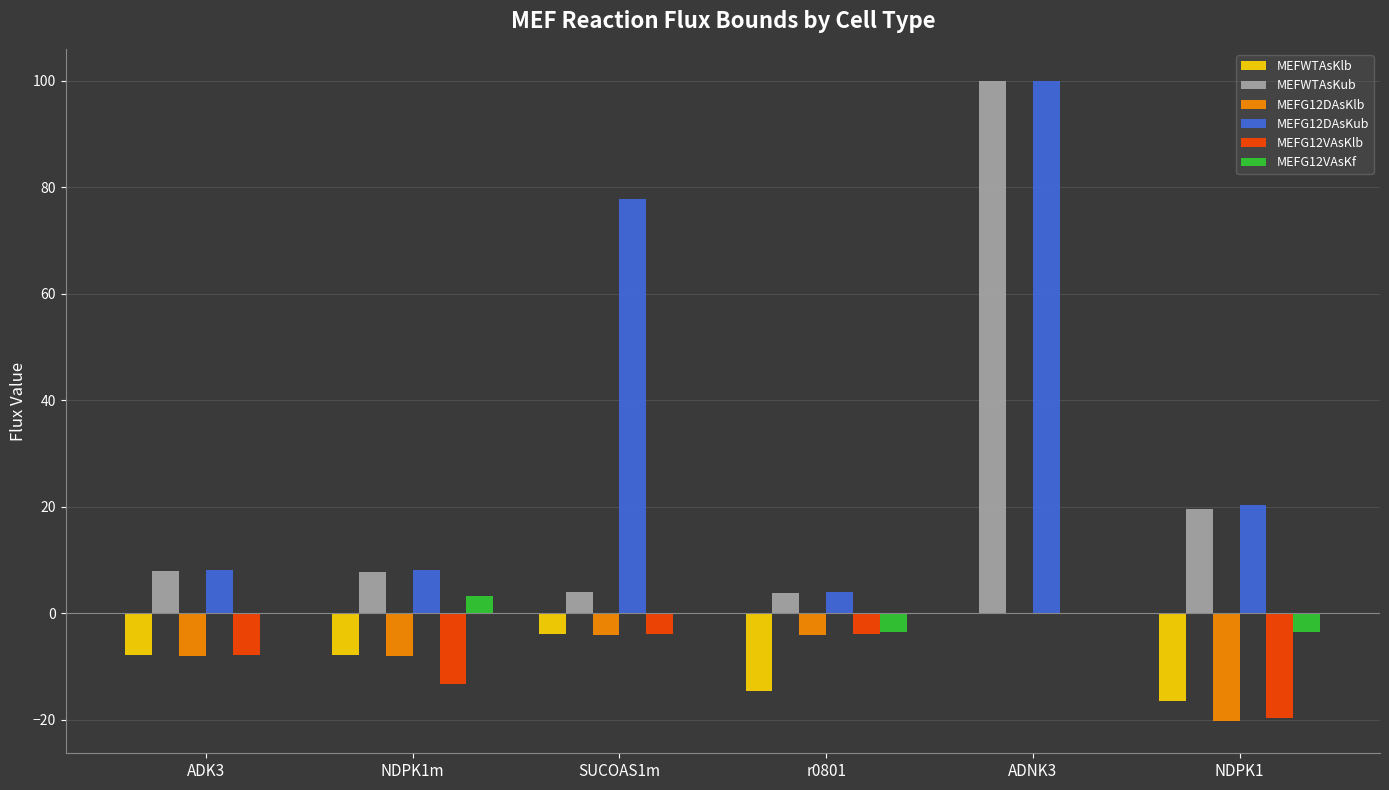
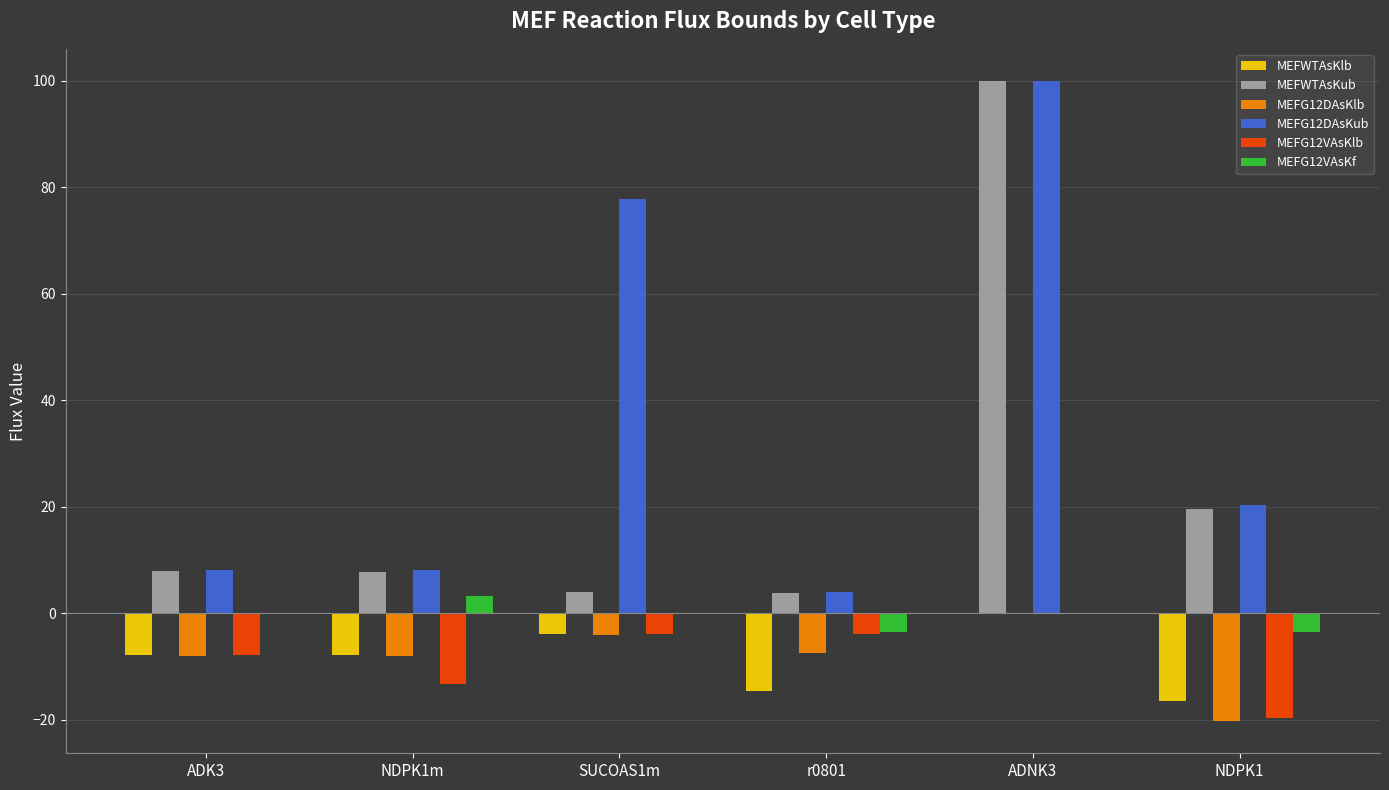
MEFG12DAsKlb, r0801: -4 -> -7
